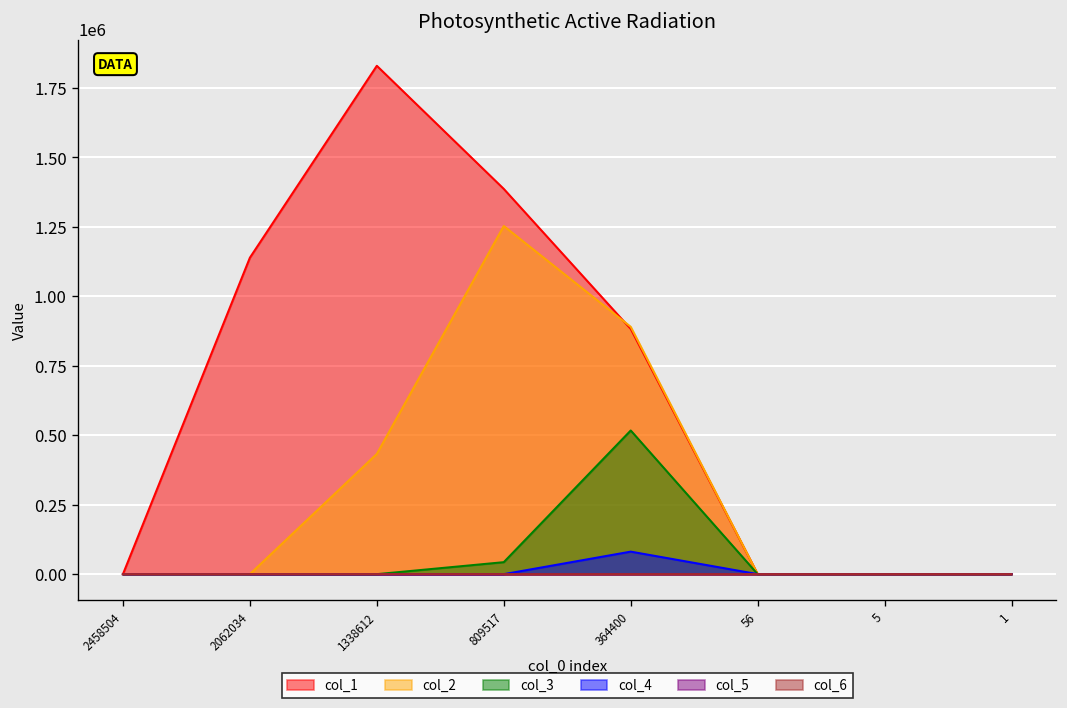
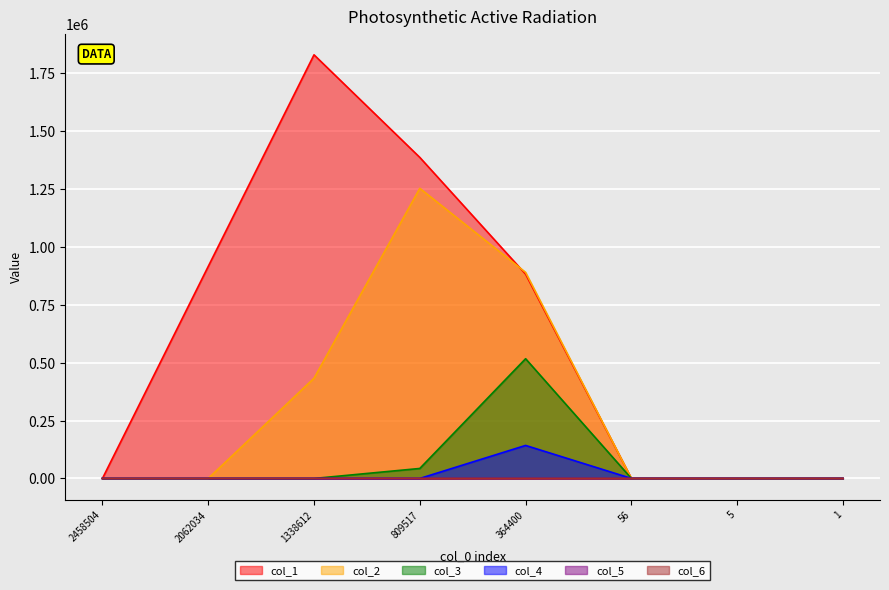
col_1, 2062034: 1140000 -> 920000
col_4, 364400: 80000 -> 140000
